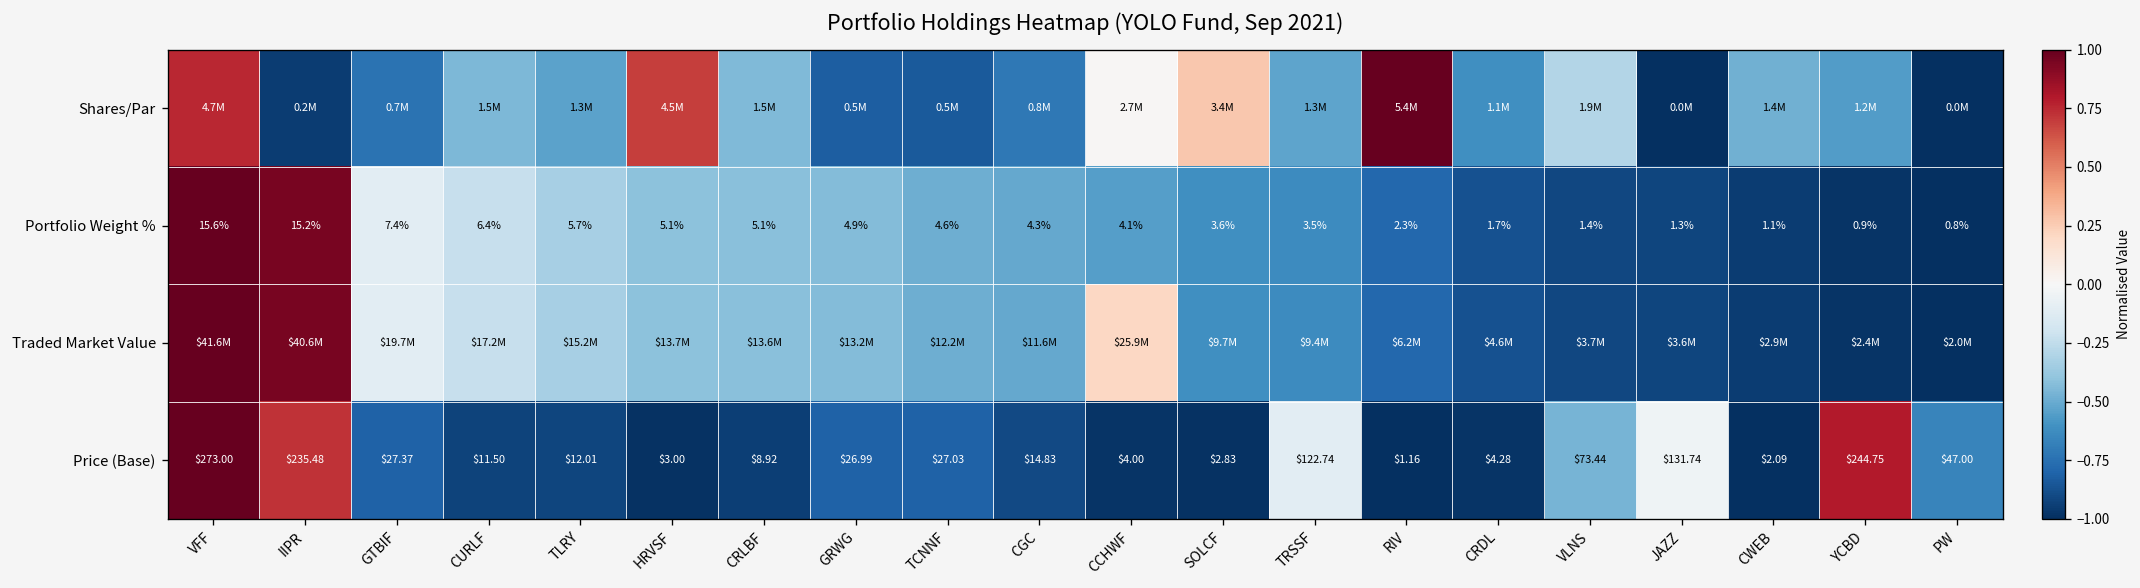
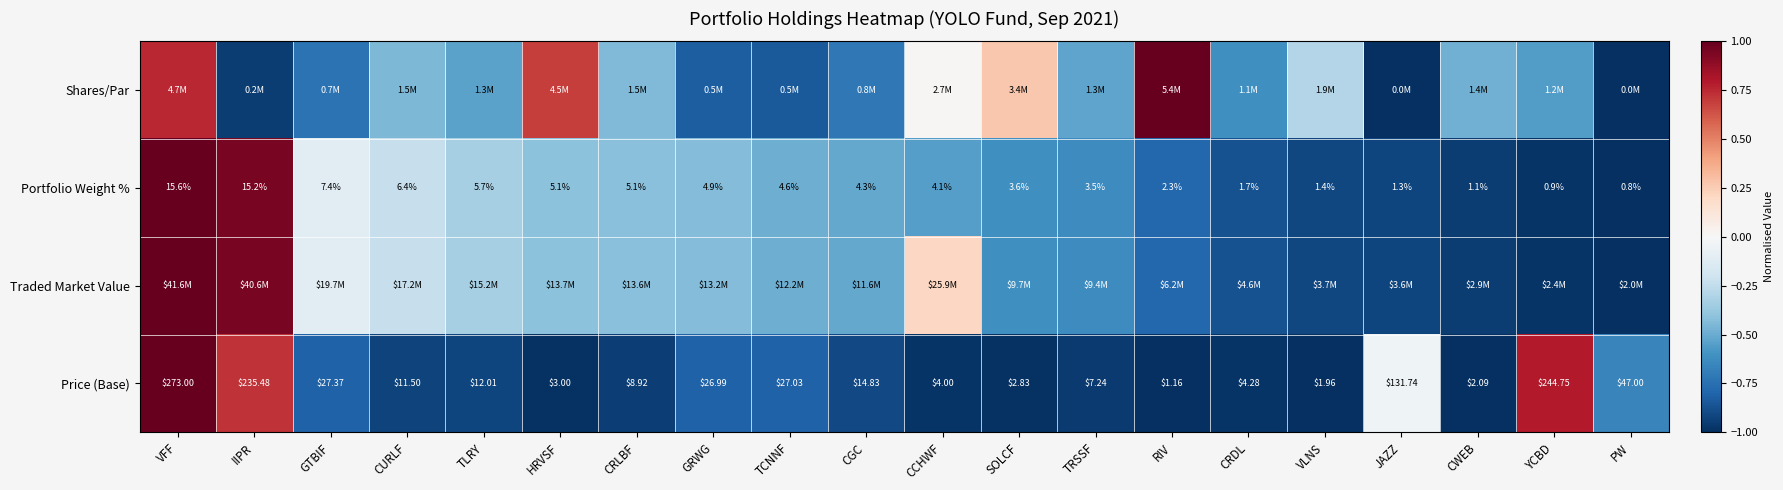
Price (Base), TRSSF: $122.74 -> $7.24
Price (Base), VLNS: $73.44 -> $1.96
